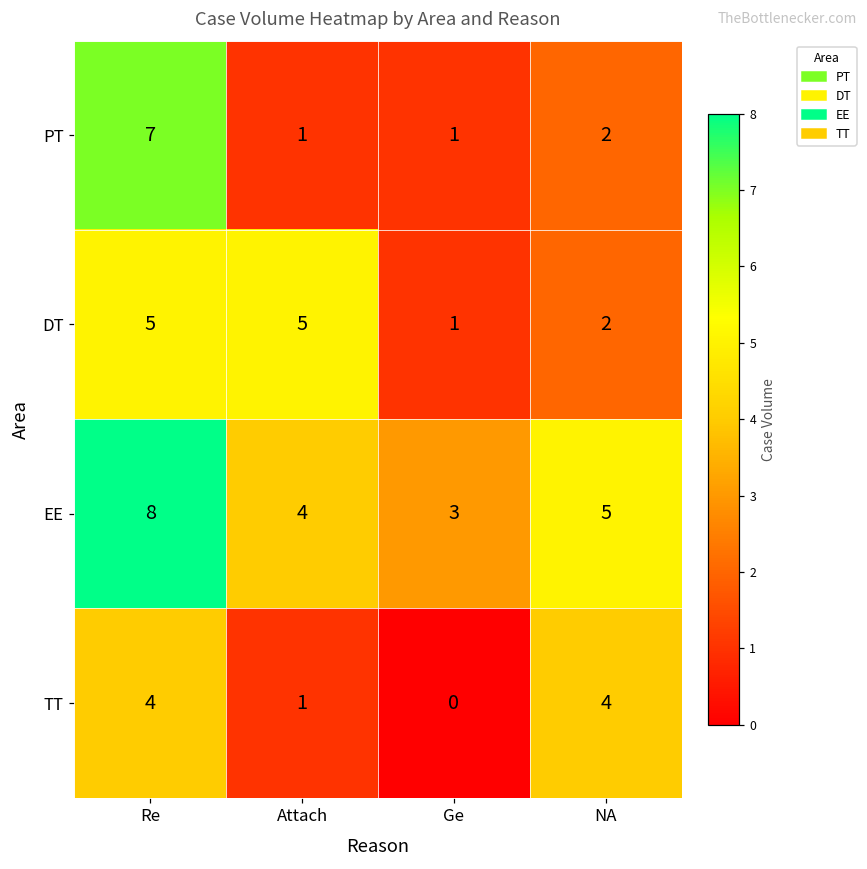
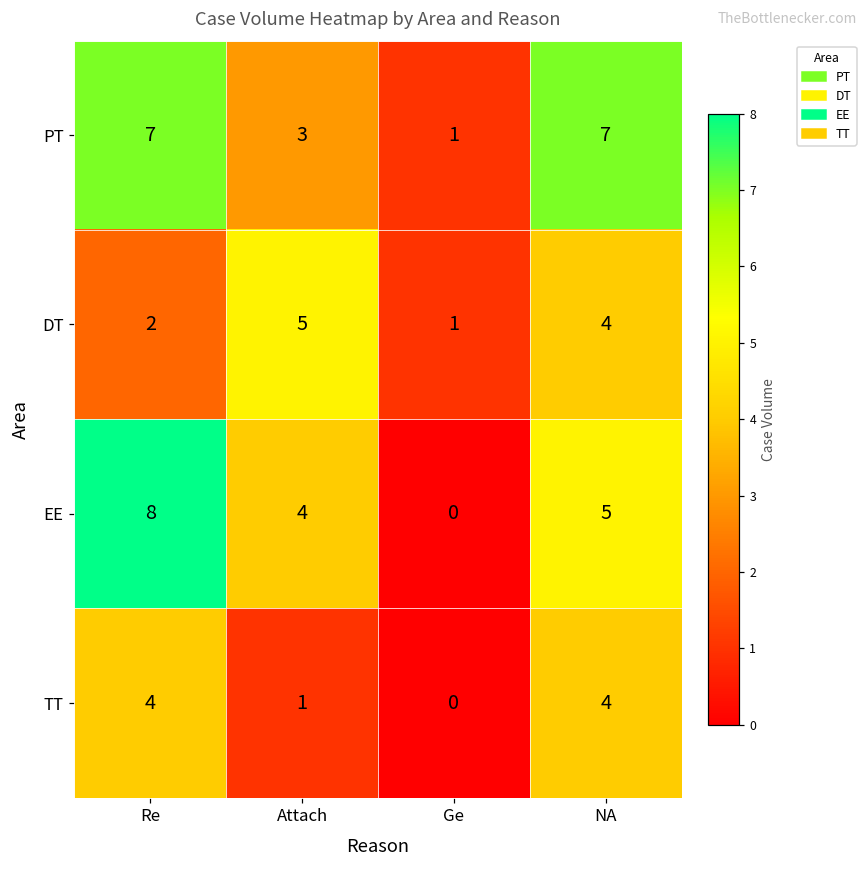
PT, Attach: 1 -> 3
PT, NA: 2 -> 7
DT, Re: 5 -> 2
DT, NA: 2 -> 4
EE, Ge: 3 -> 0
